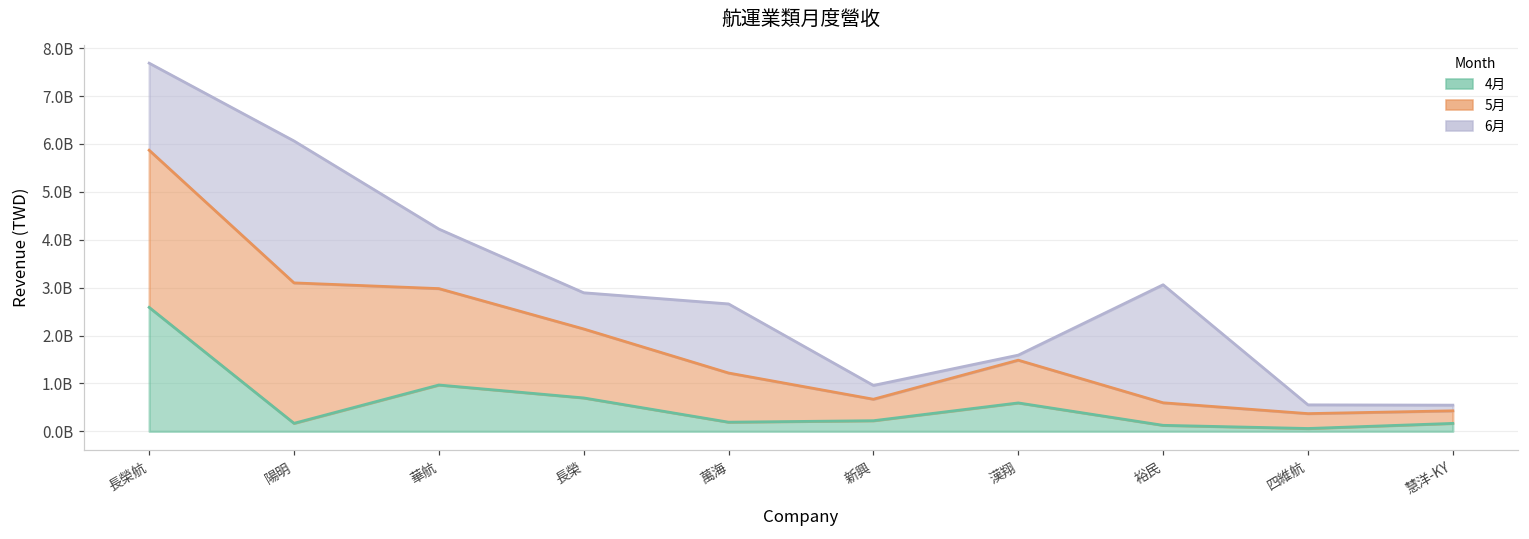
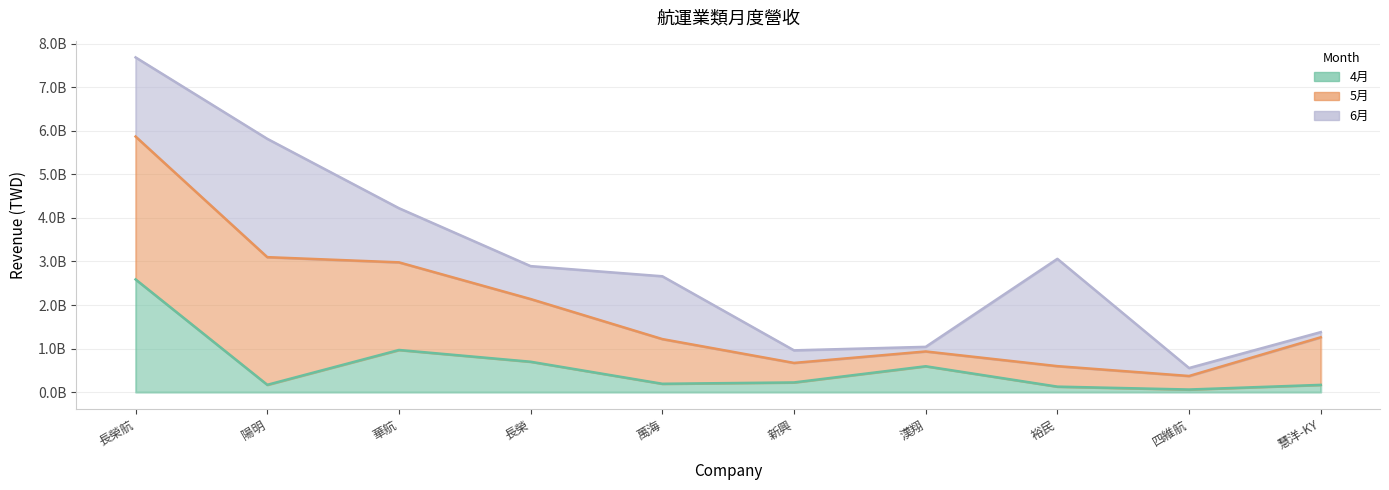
6月, 陽明: 3000000000 -> 2700000000
5月, 漢翔: 900000000 -> 300000000
5月, 慧洋-KY: 300000000 -> 1100000000
